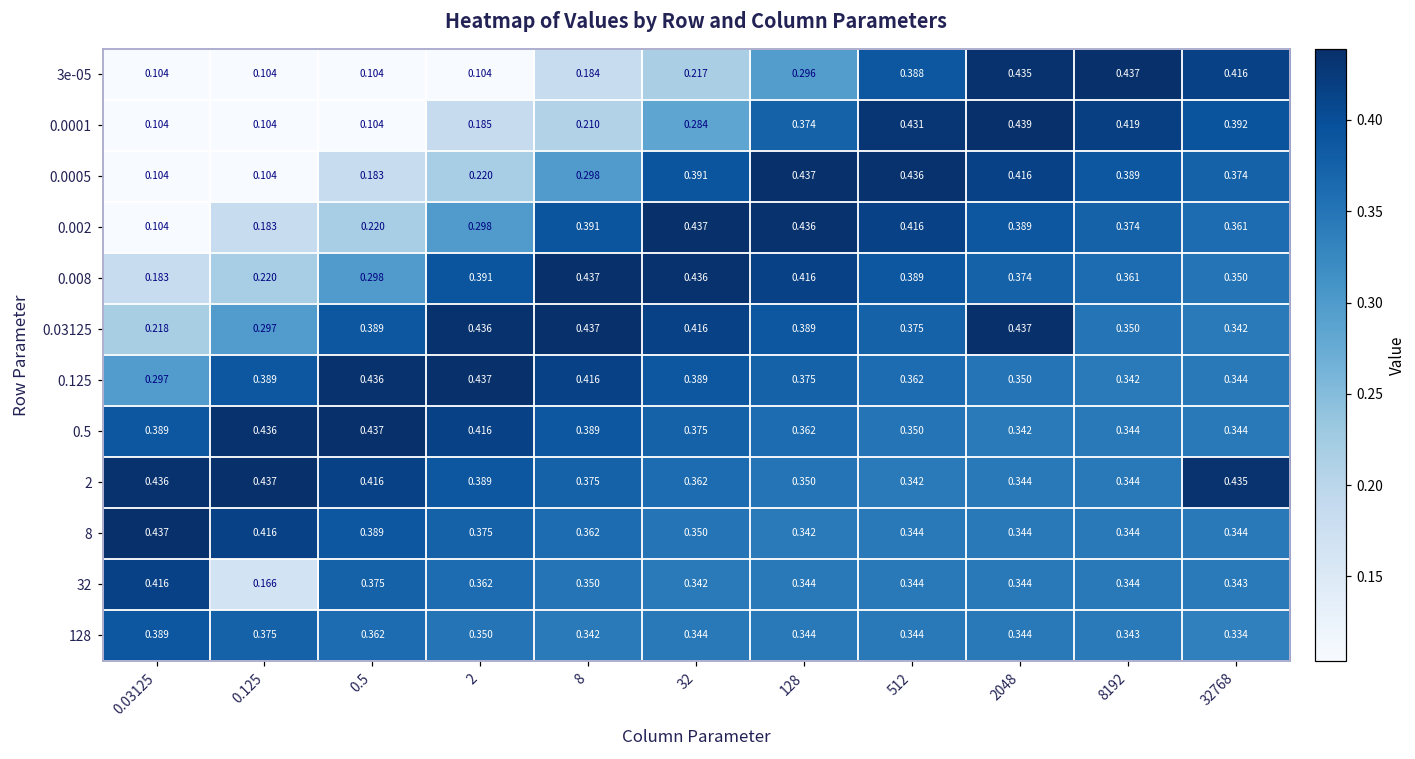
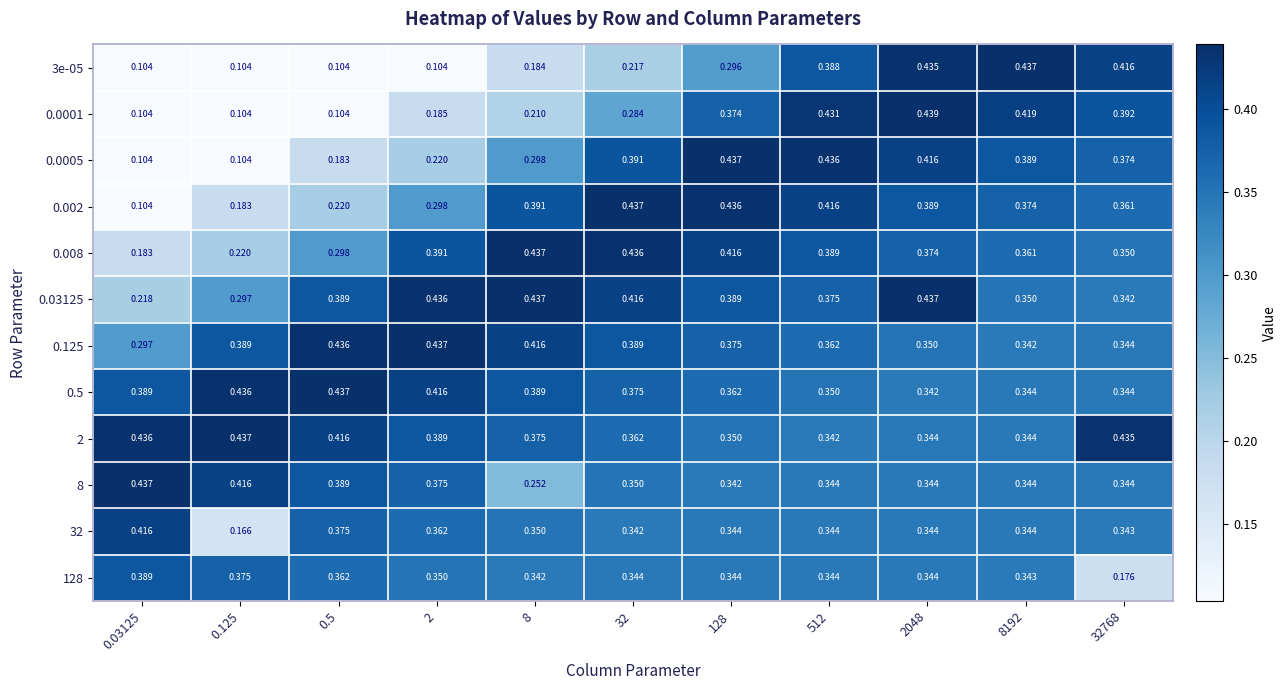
8, 8: 0.362 -> 0.252
128, 32768: 0.334 -> 0.176
